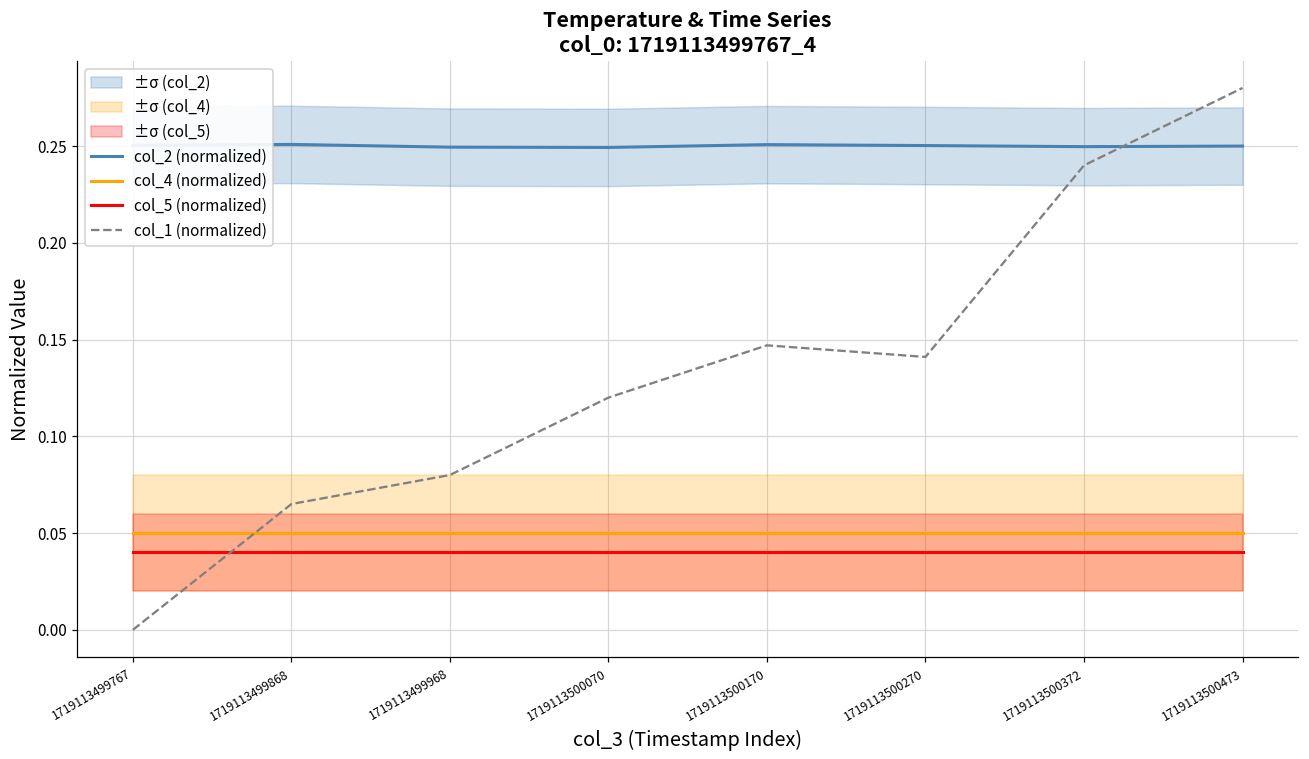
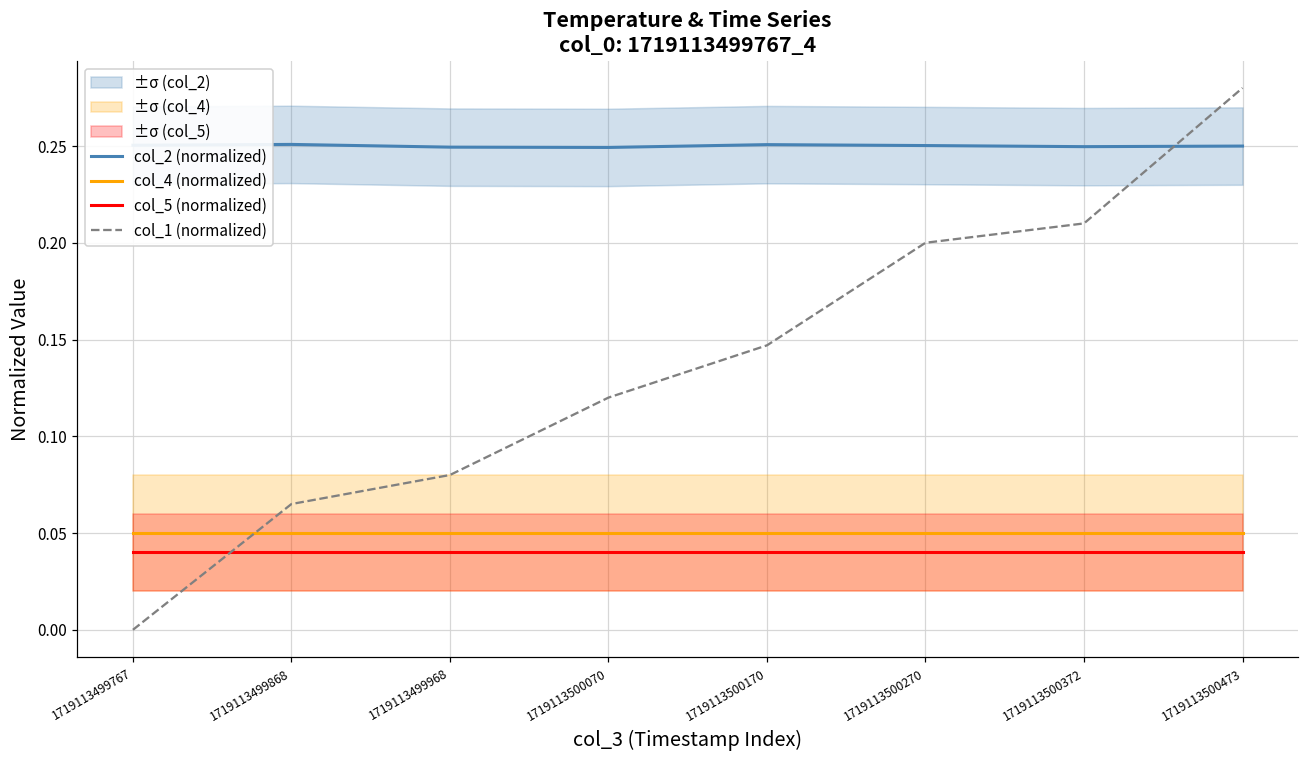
col_1 (normalized), 1719113500270: 0.141 -> 0.200
col_1 (normalized), 1719113500372: 0.240 -> 0.210
